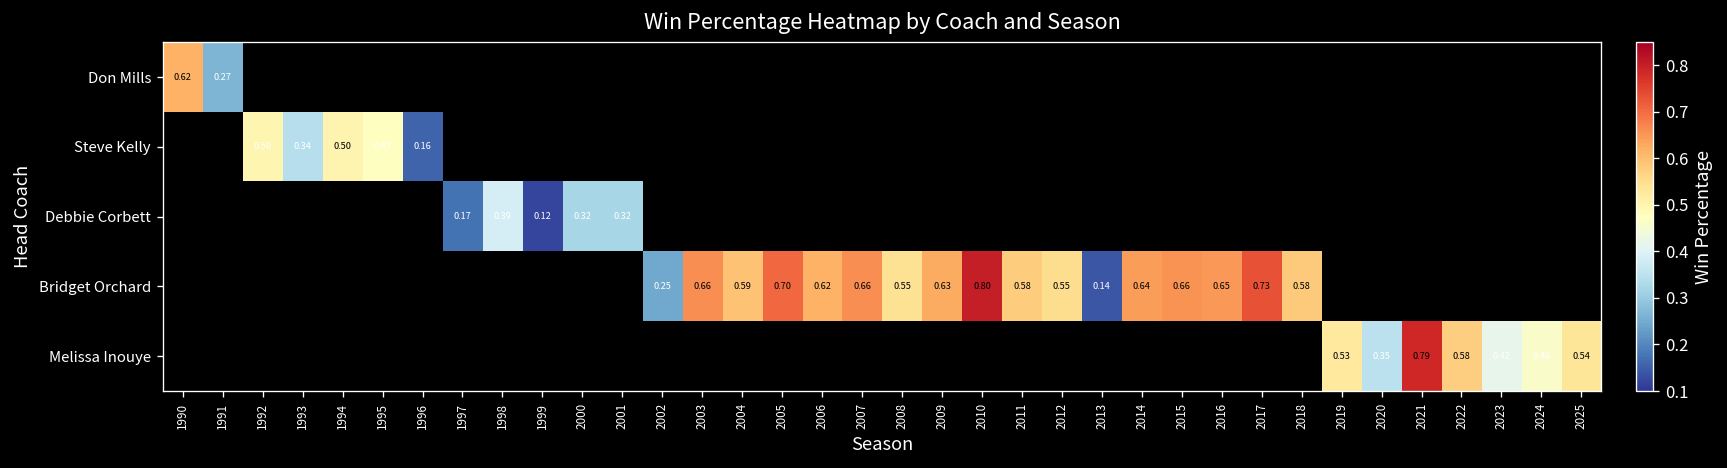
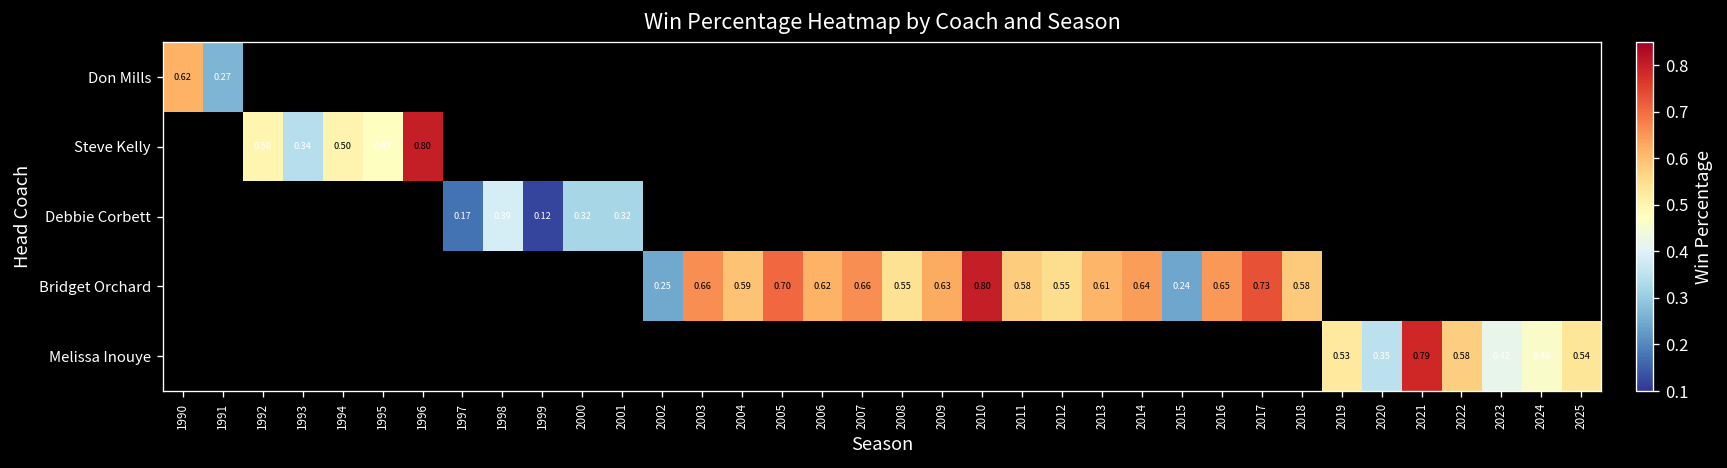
Steve Kelly, 1996: 0.16 -> 0.80
Bridget Orchard, 2013: 0.14 -> 0.61
Bridget Orchard, 2015: 0.66 -> 0.24
